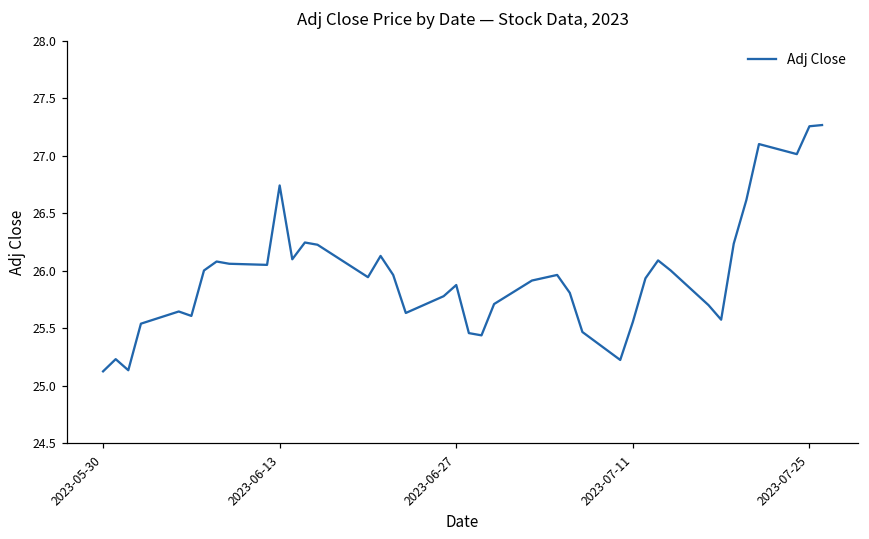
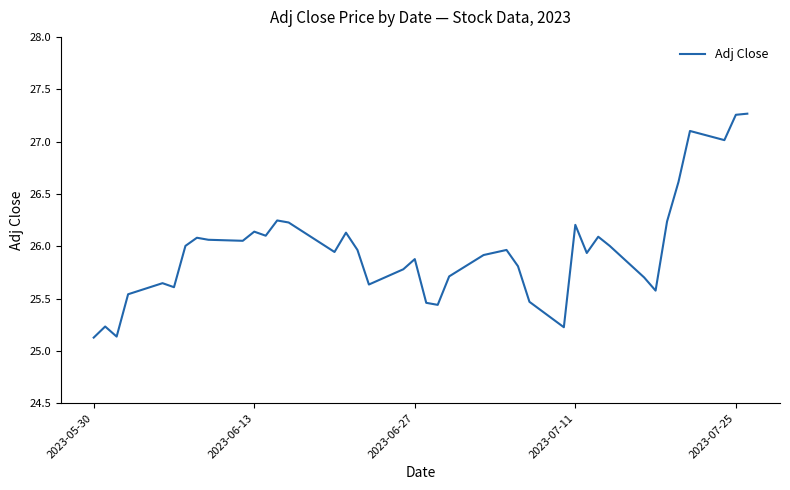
2023-06-13: 26.74 -> 26.14
2023-07-11: 25.56 -> 26.20
